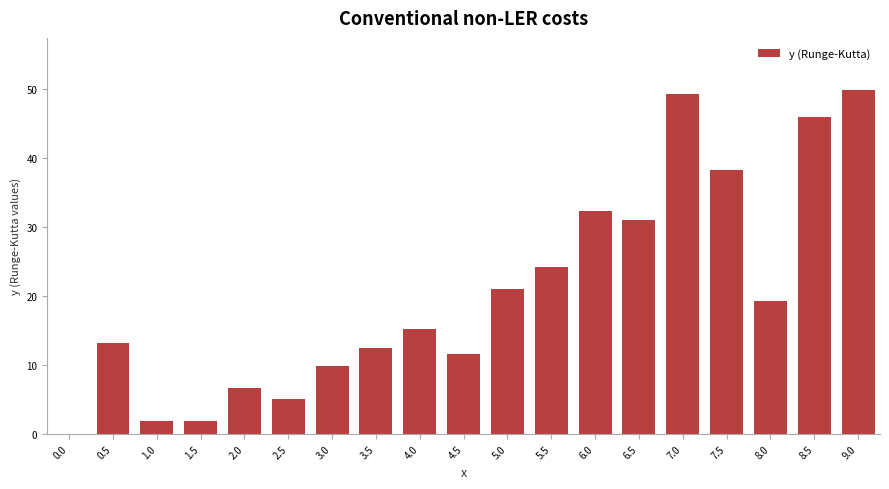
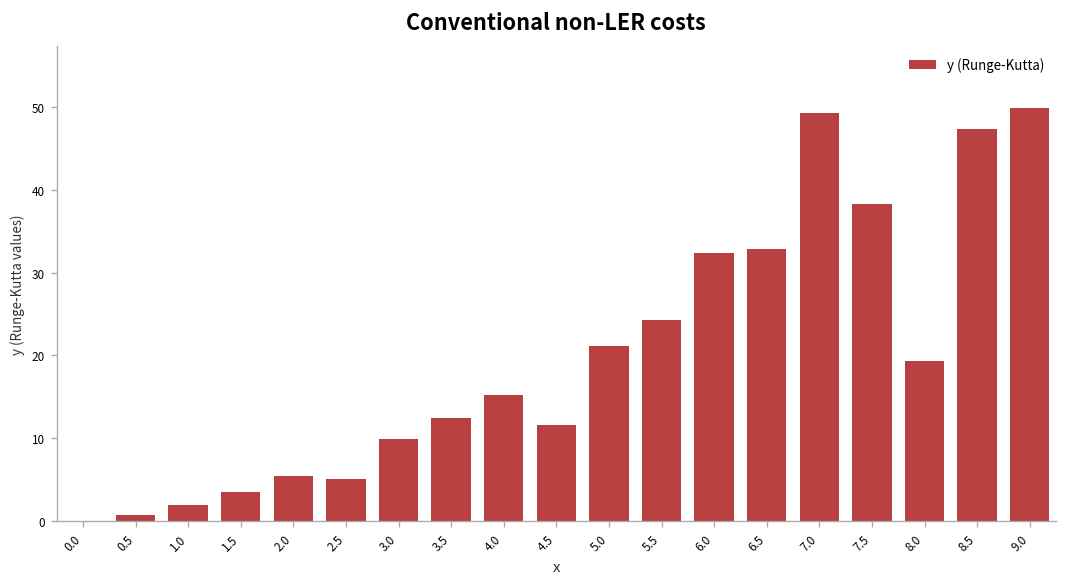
0.5: 13 -> 1
1.5: 2 -> 4
2.0: 7 -> 5
6.5: 31 -> 33
8.5: 46 -> 47
